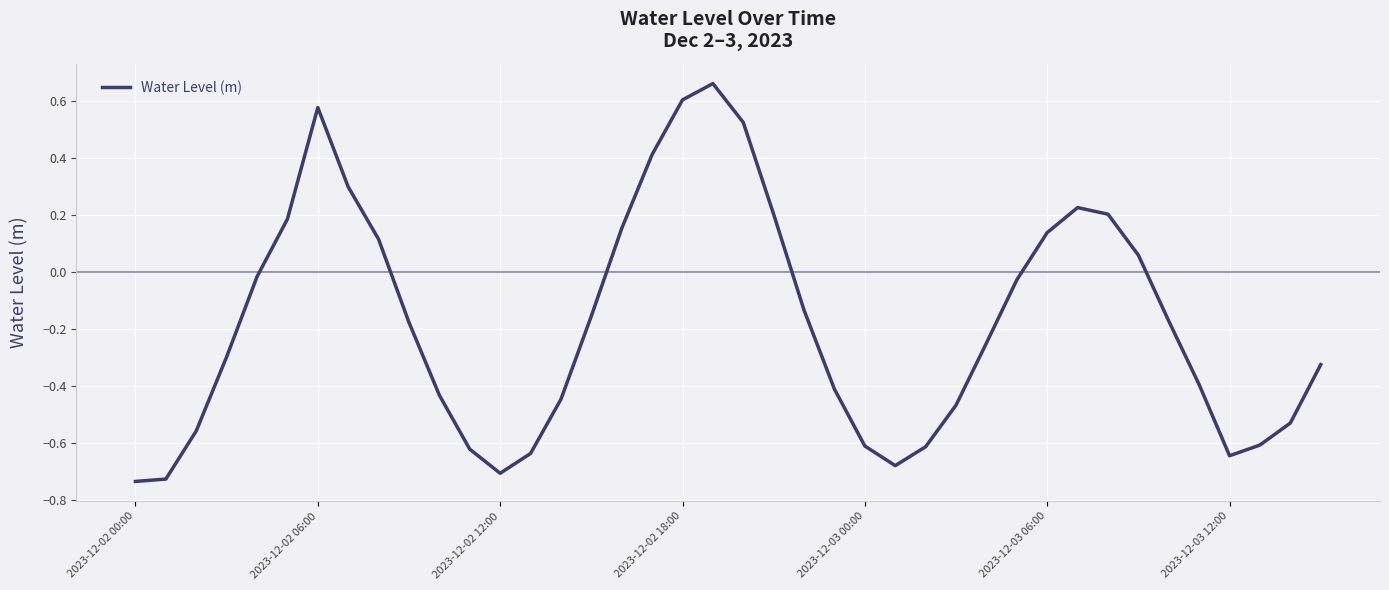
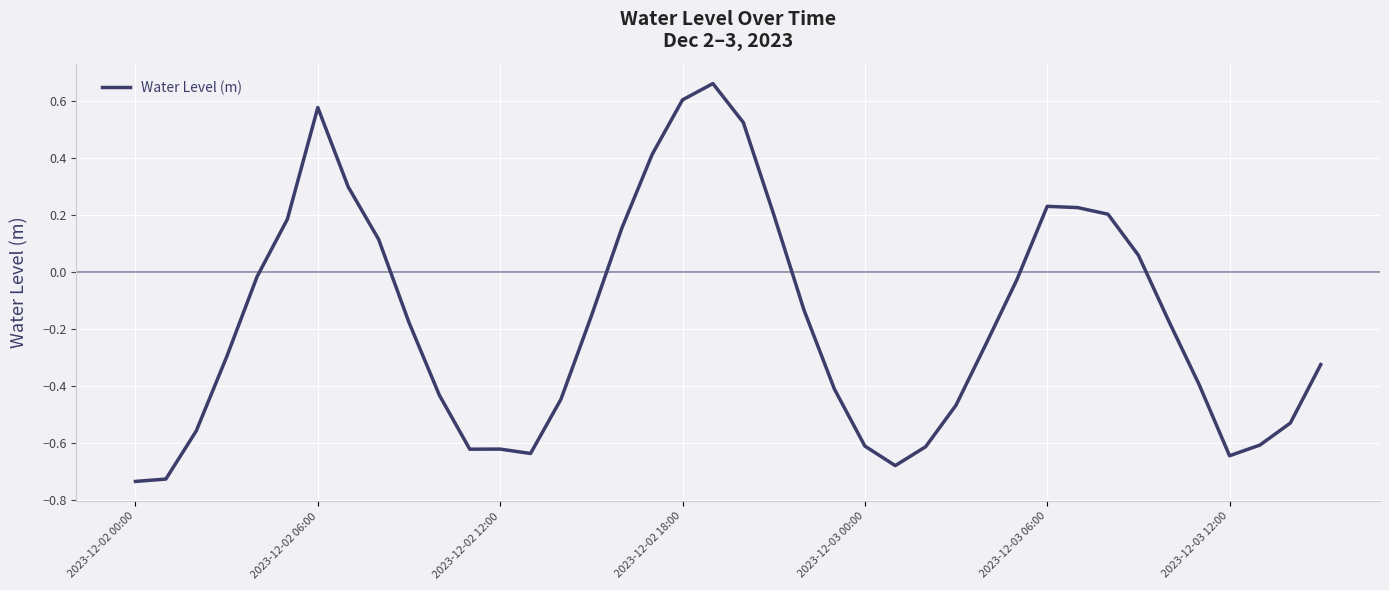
2023-12-02 12:00: -0.70 -> -0.62
2023-12-03 06:00: 0.14 -> 0.23
